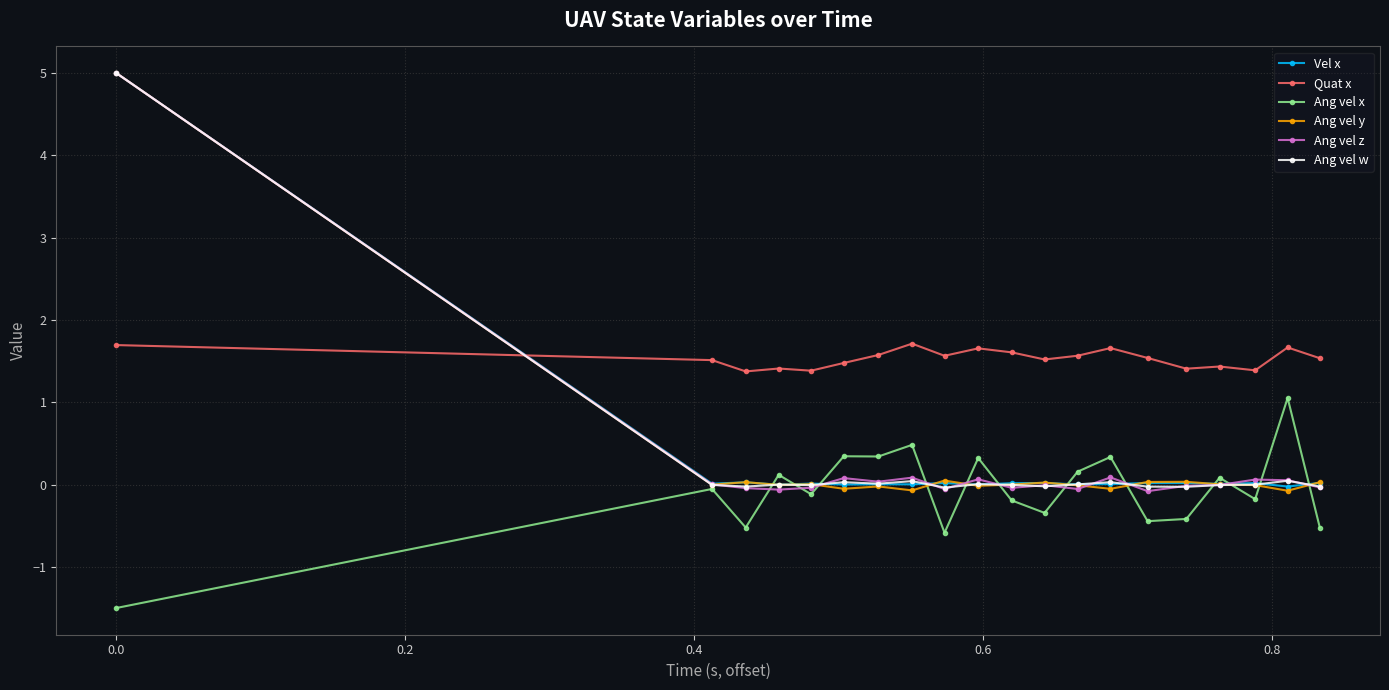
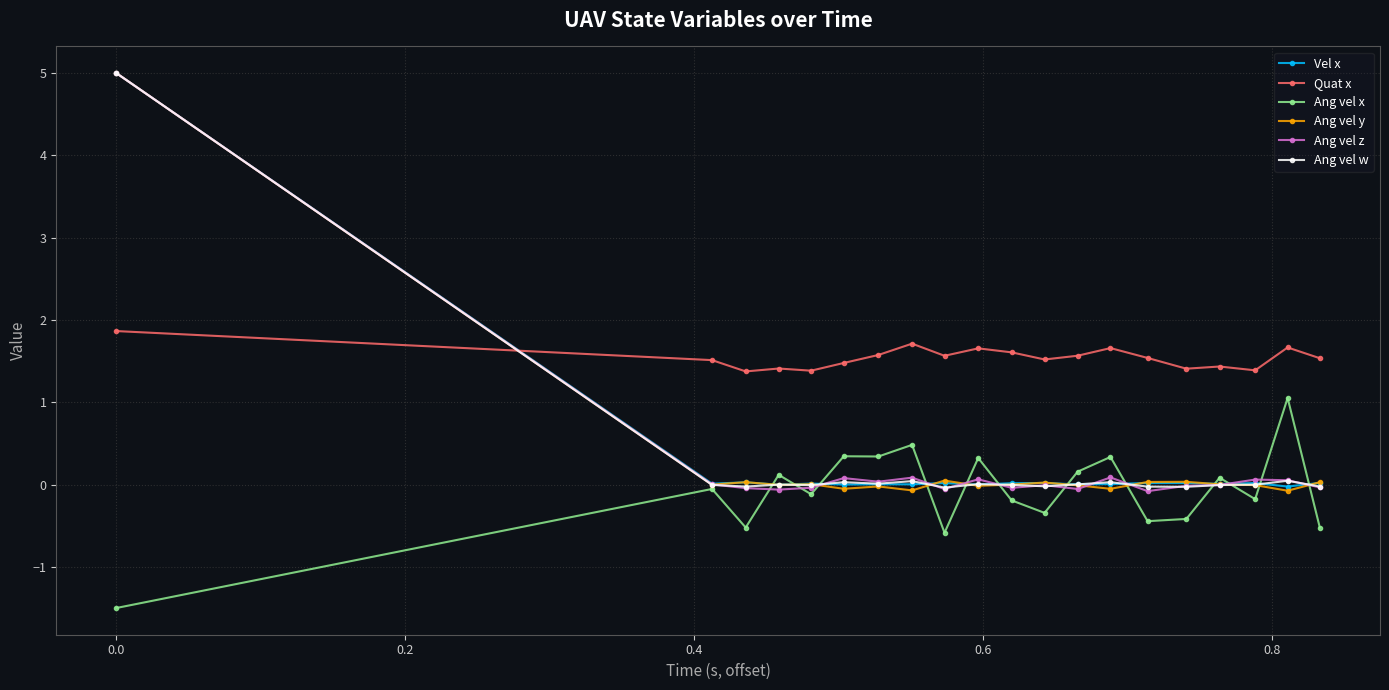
Quat x, 0.0: 1.7 -> 1.9
